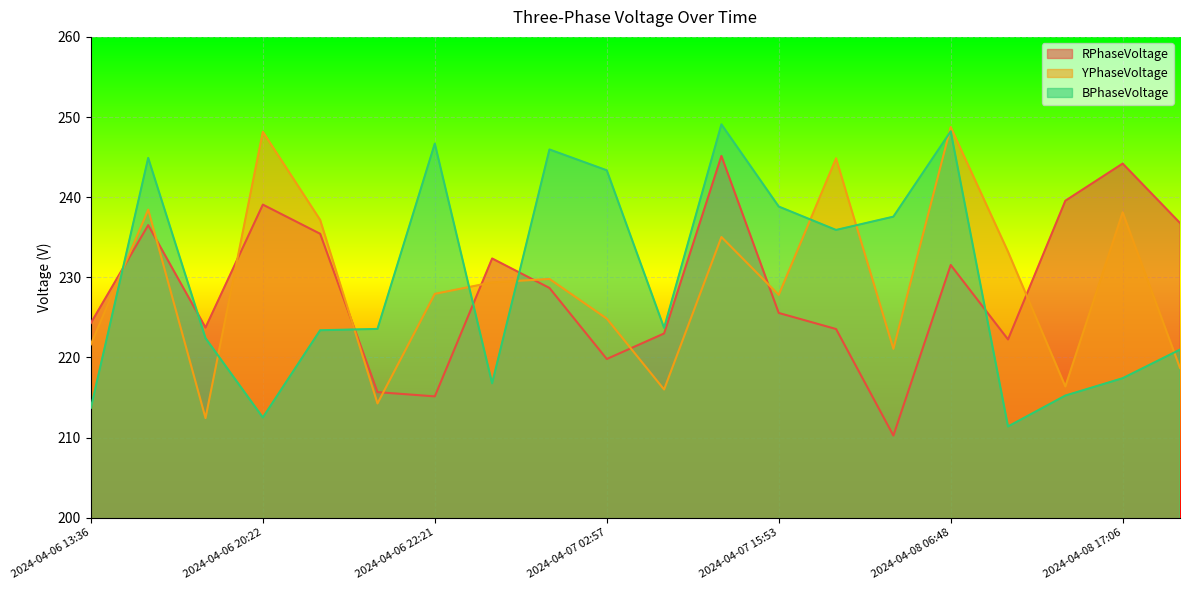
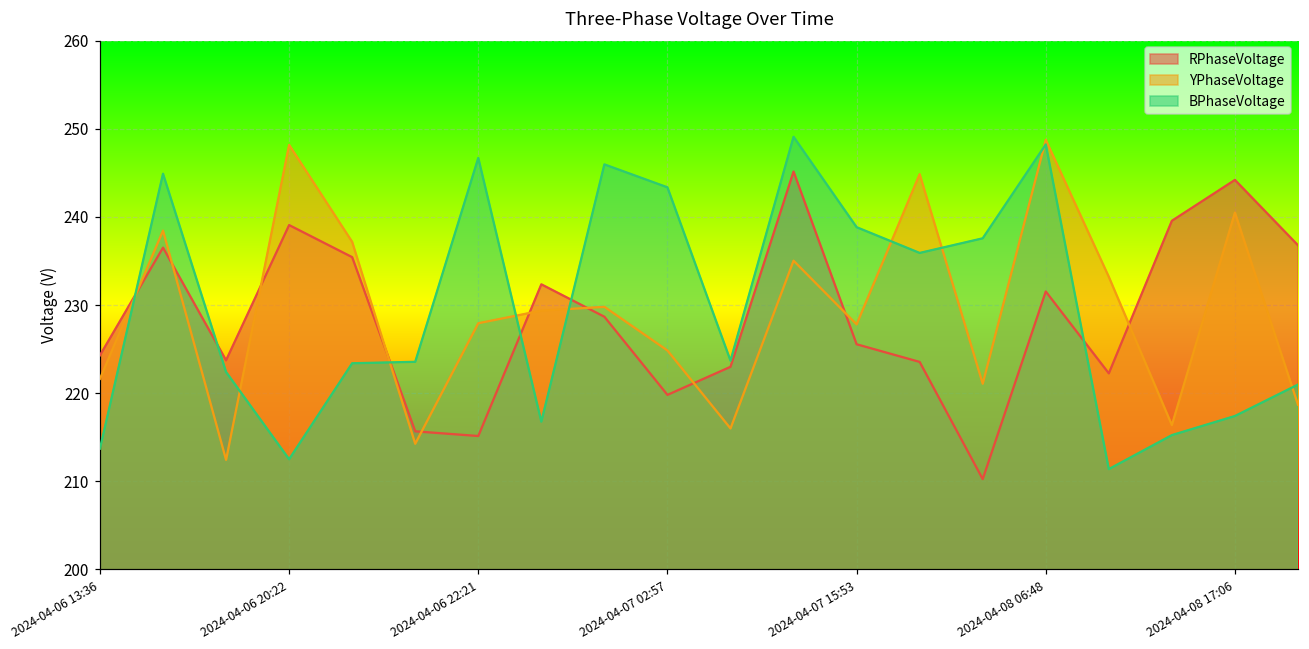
YPhaseVoltage, 2024-04-08 17:06: 238 -> 240
